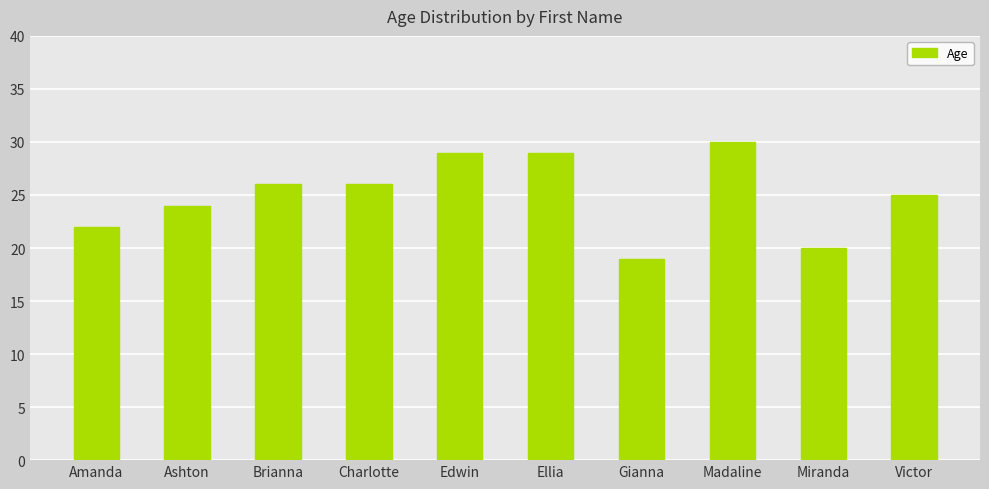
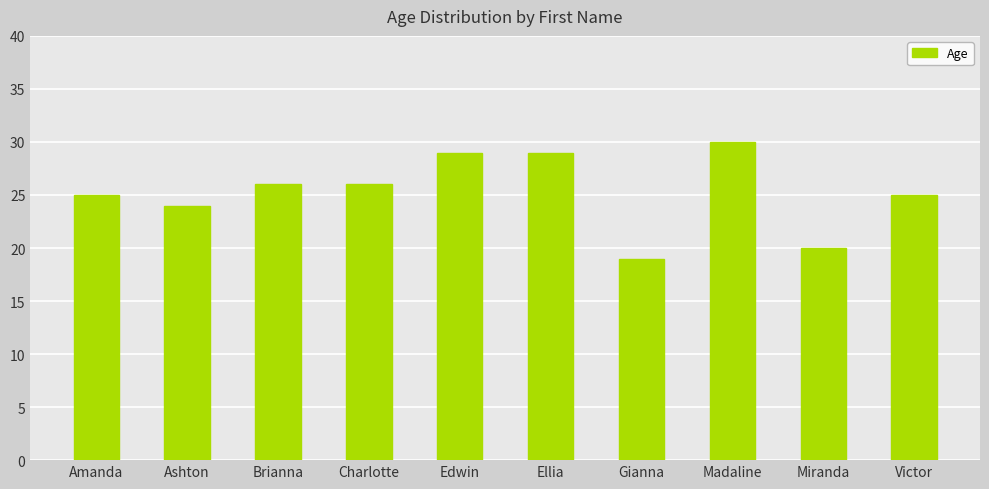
Amanda: 22 -> 25
